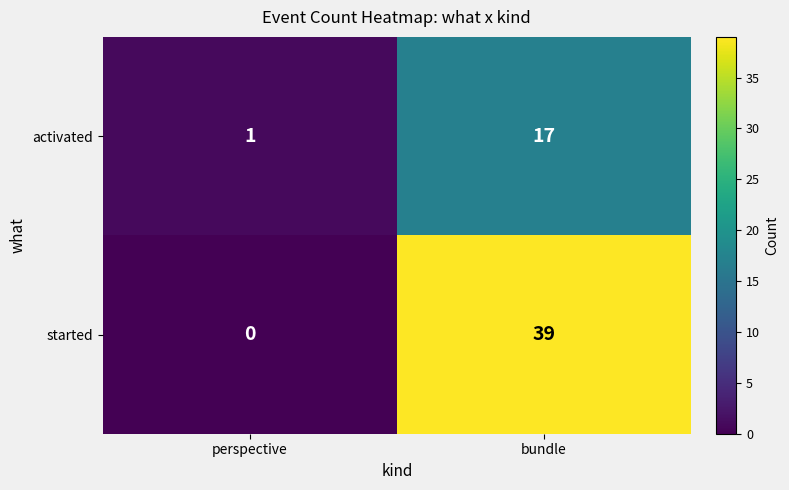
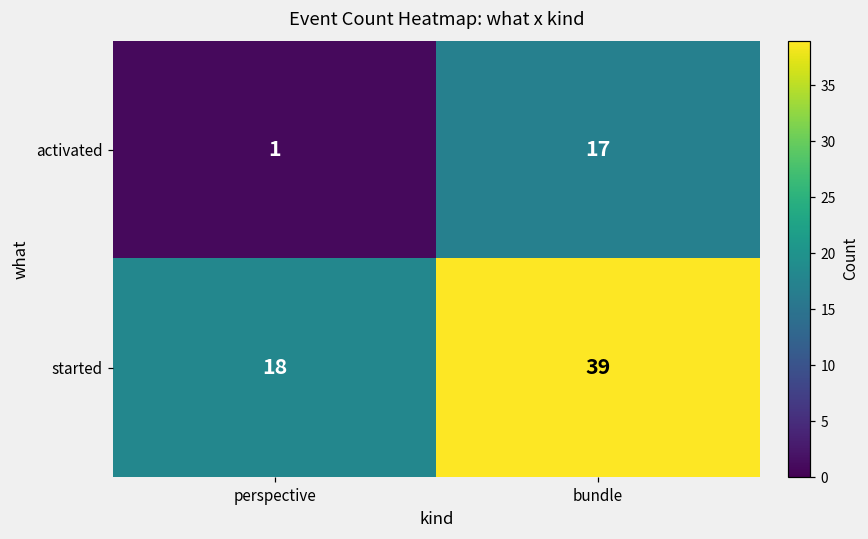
started, perspective: 0 -> 18
